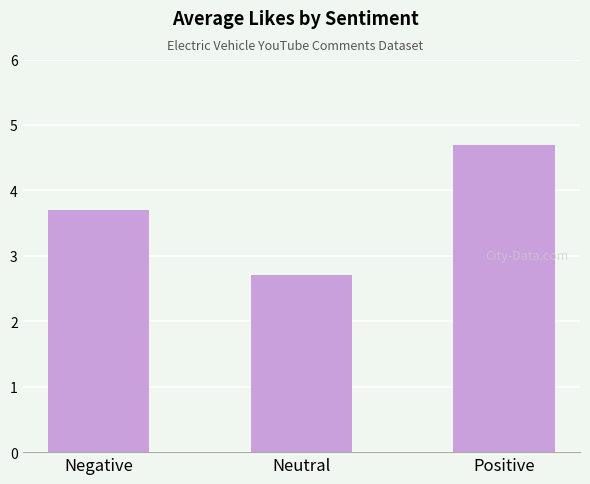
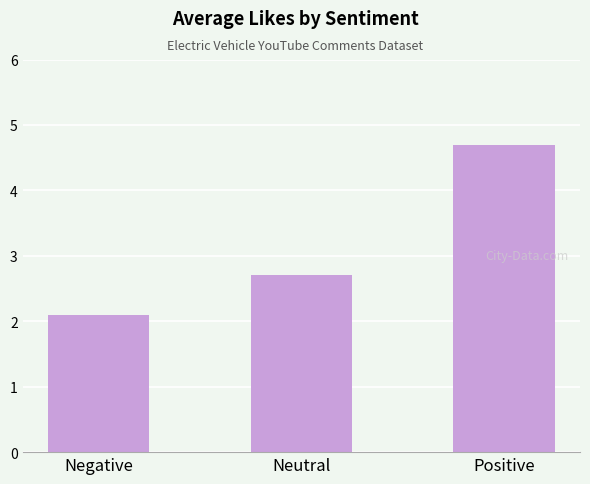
Negative: 3.7 -> 2.1
